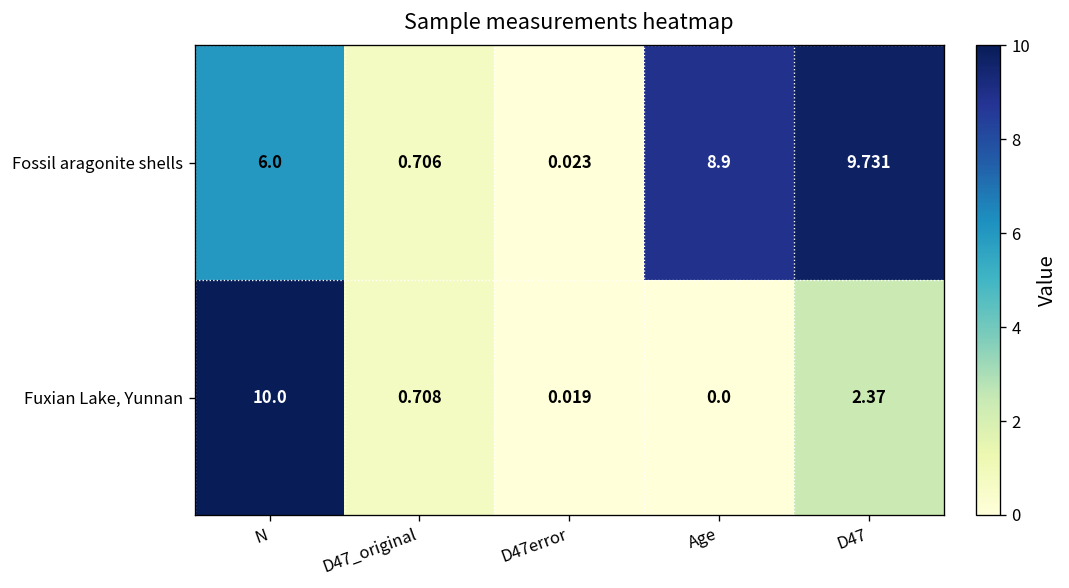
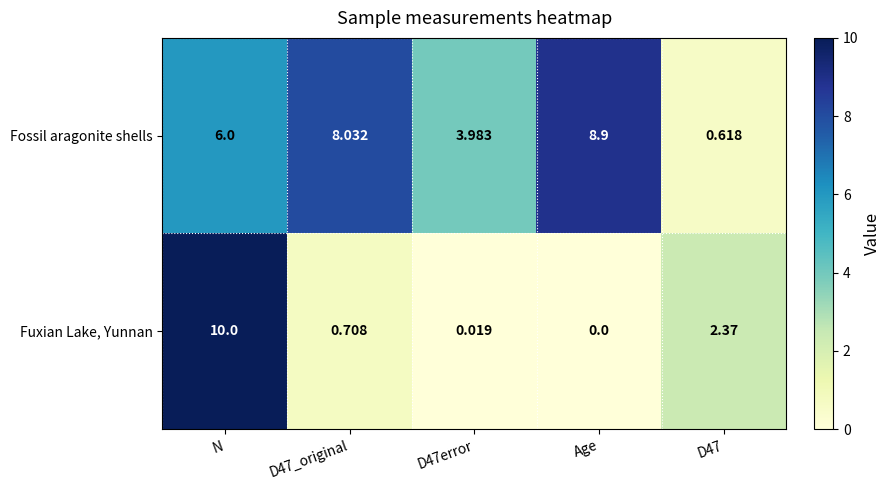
Fossil aragonite shells, D47_original: 0.706 -> 8.032
Fossil aragonite shells, D47error: 0.023 -> 3.983
Fossil aragonite shells, D47: 9.731 -> 0.618
